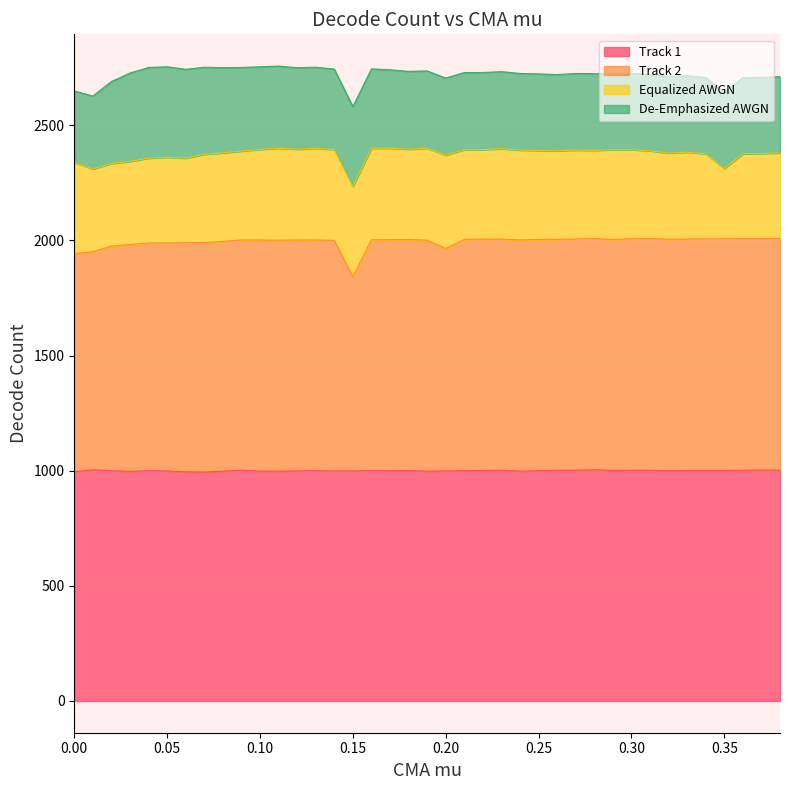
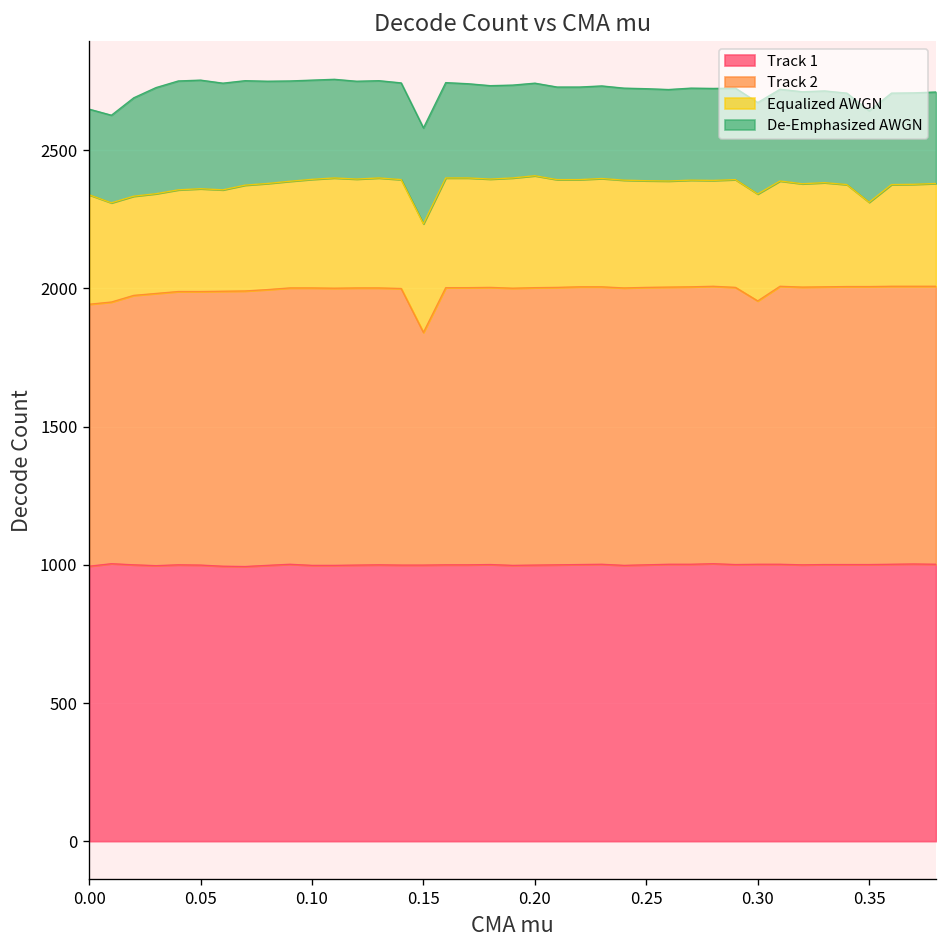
Track 2, 0.20: 970 -> 1000
Track 2, 0.30: 1010 -> 950
